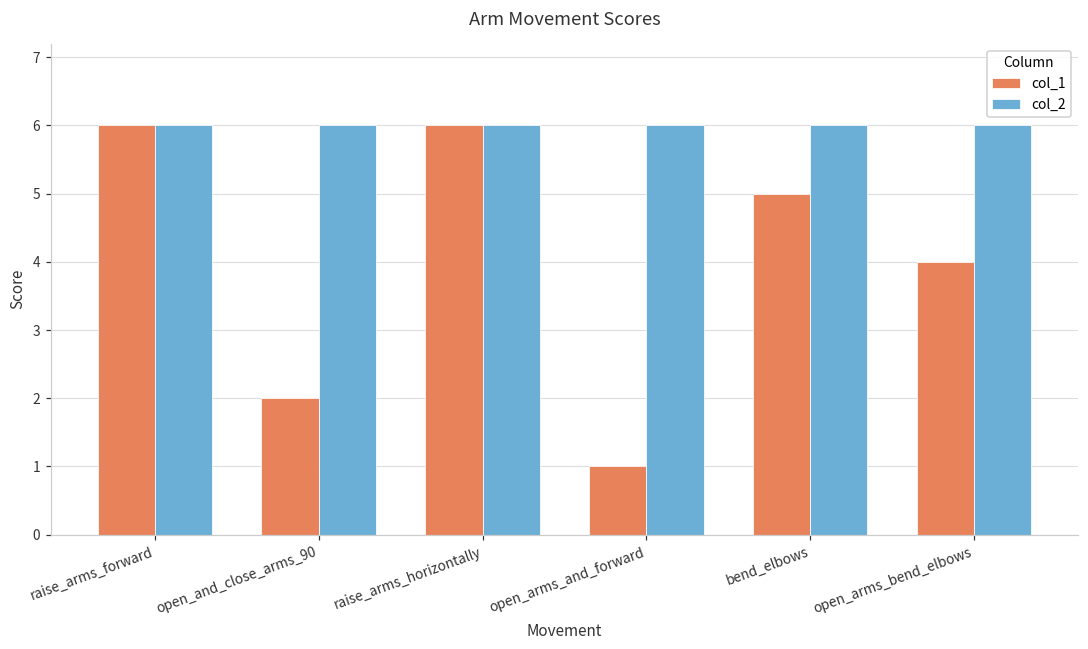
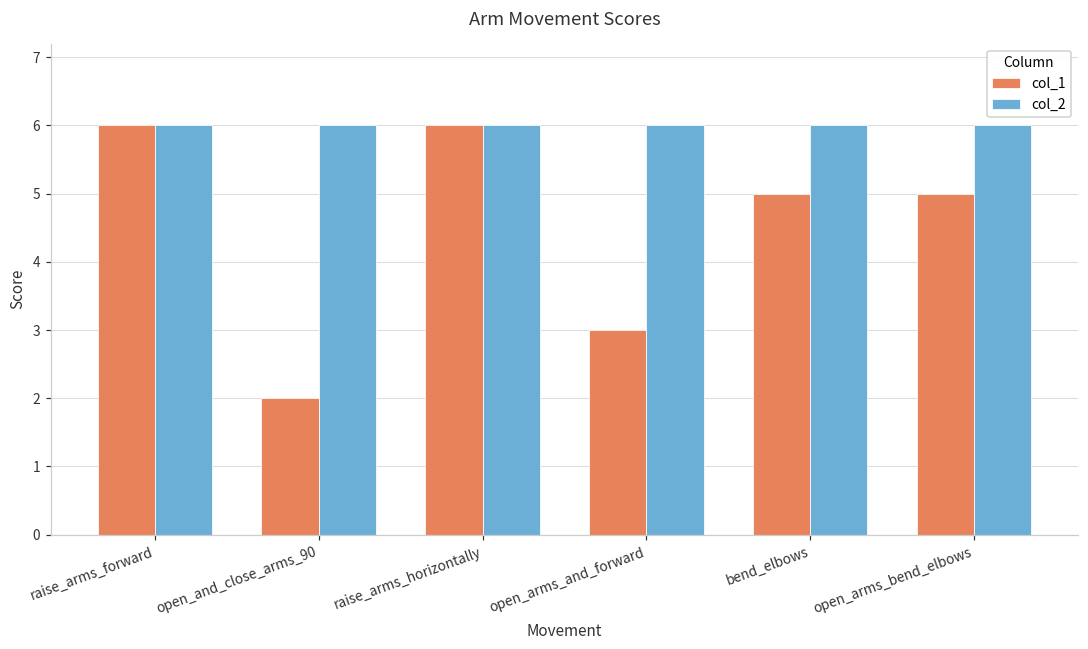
col_1, open_arms_and_forward: 1 -> 3
col_1, open_arms_bend_elbows: 4 -> 5
